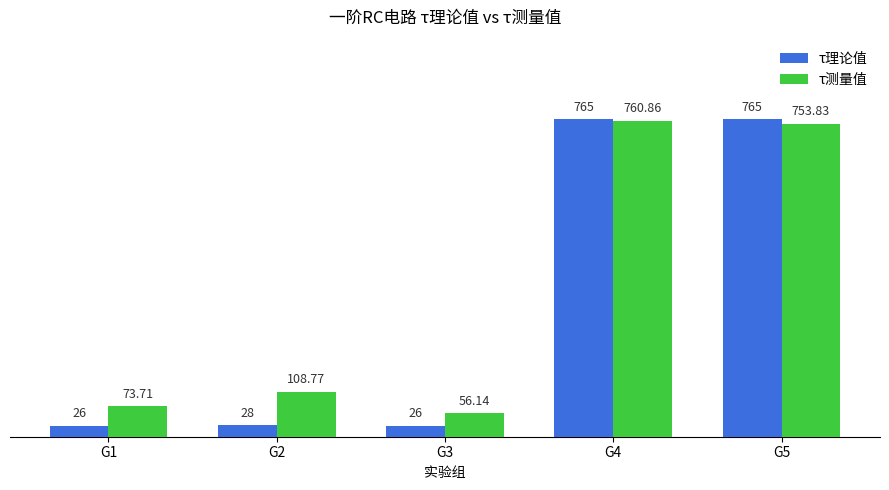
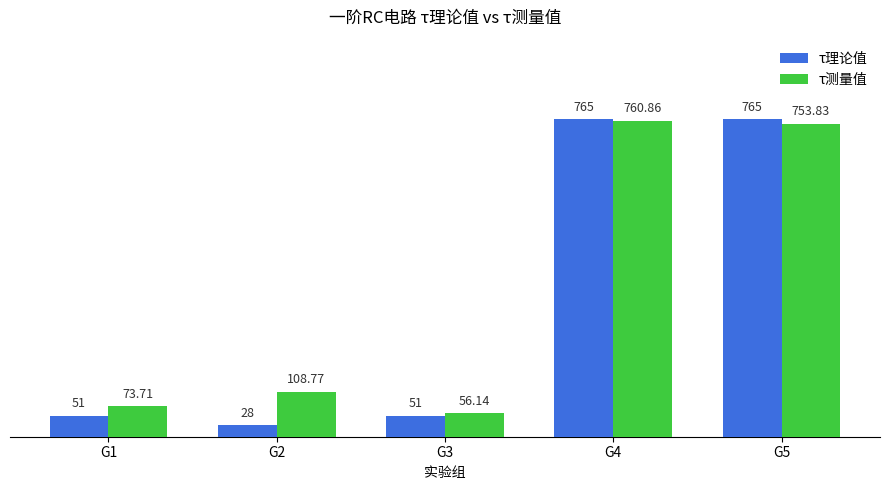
τ理论值, G1: 26 -> 51
τ理论值, G3: 26 -> 51
